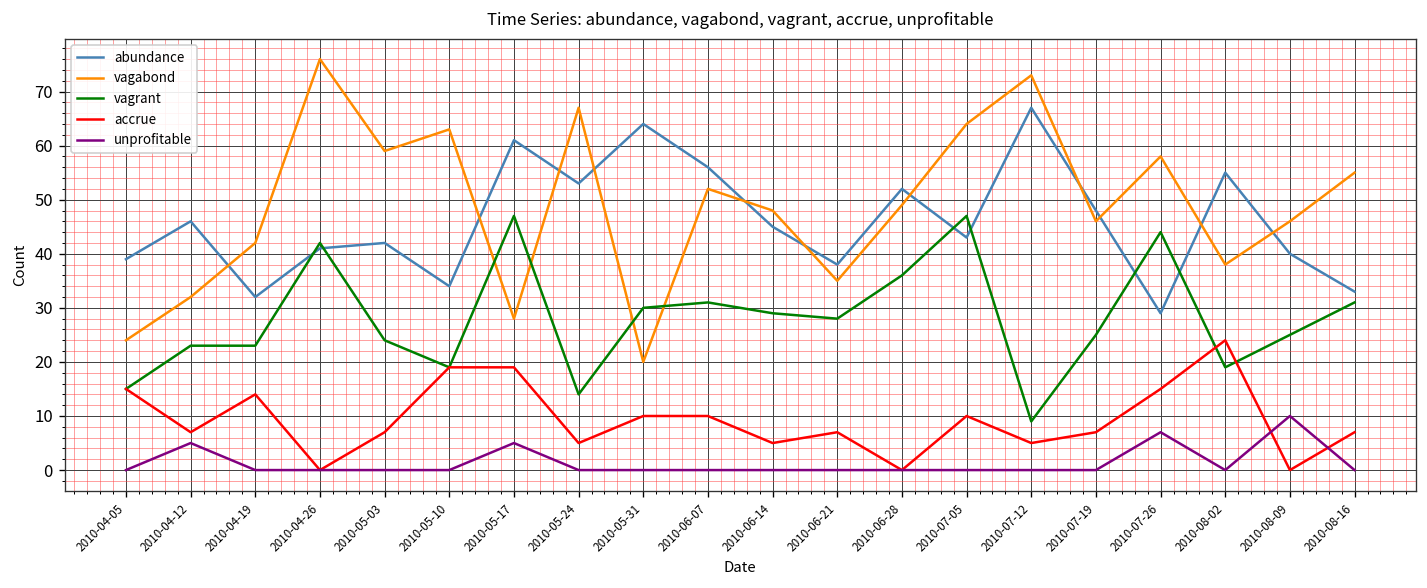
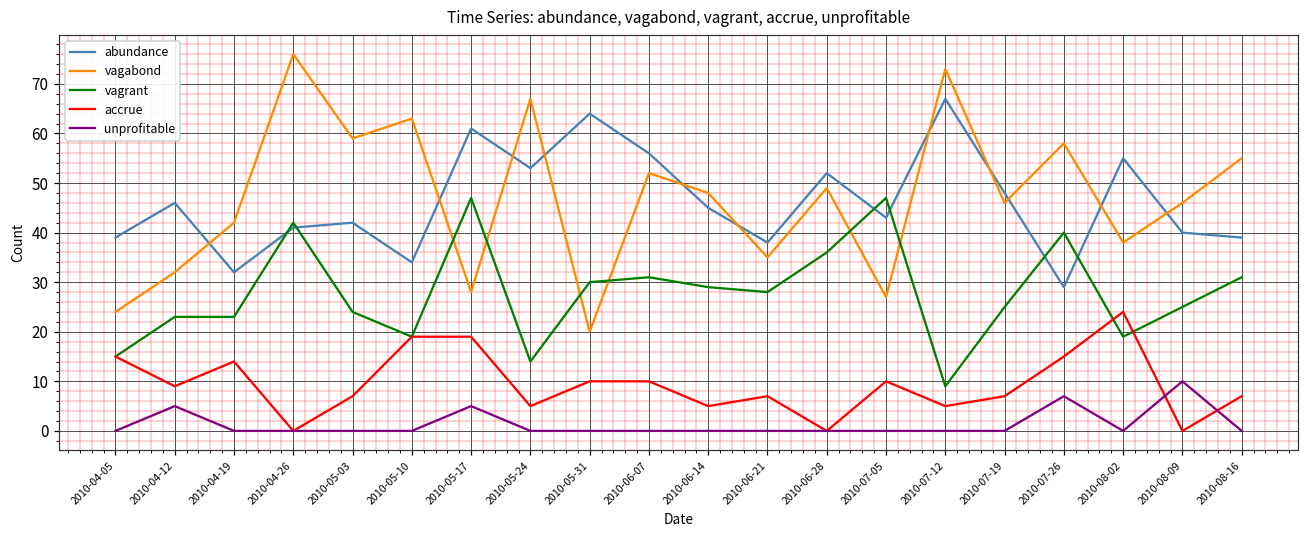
accrue, 2010-04-12: 7 -> 9
vagabond, 2010-07-05: 64 -> 27
vagrant, 2010-07-26: 44 -> 40
abundance, 2010-08-16: 33 -> 39
